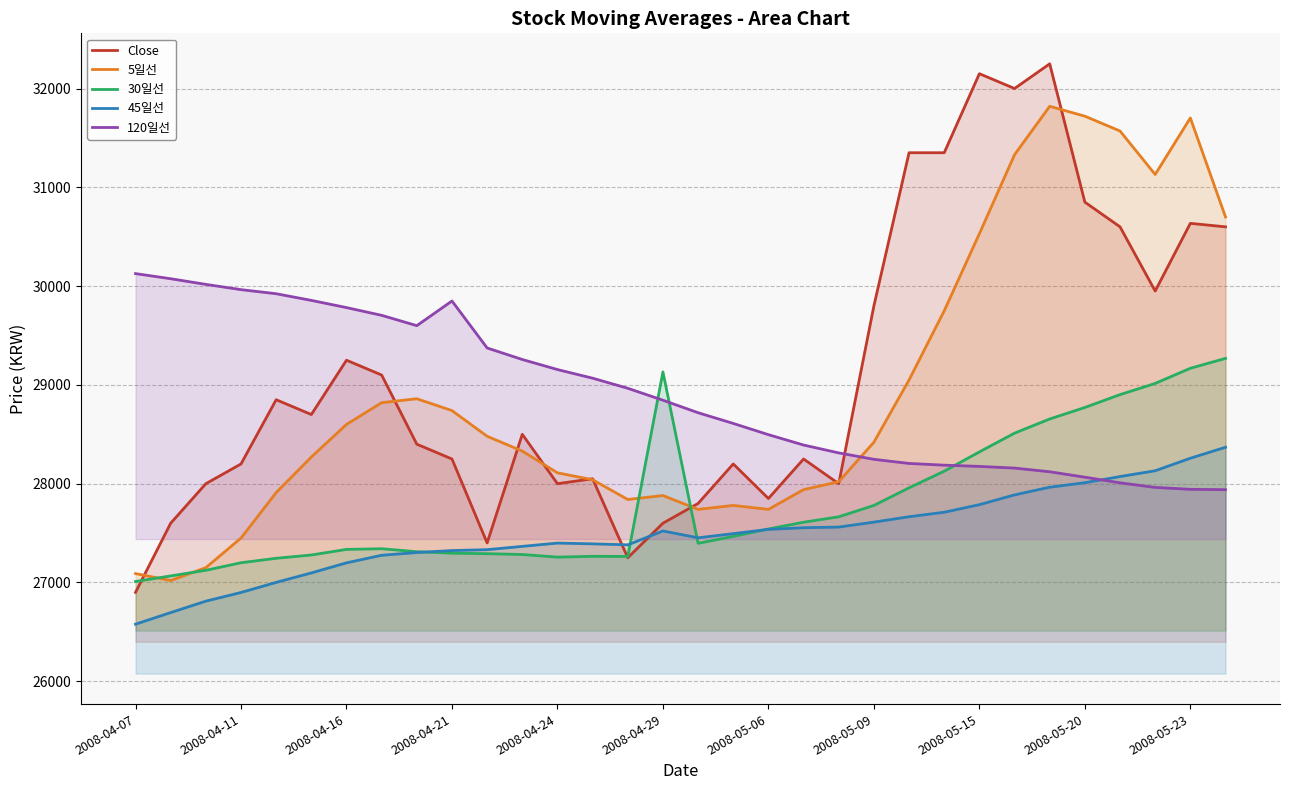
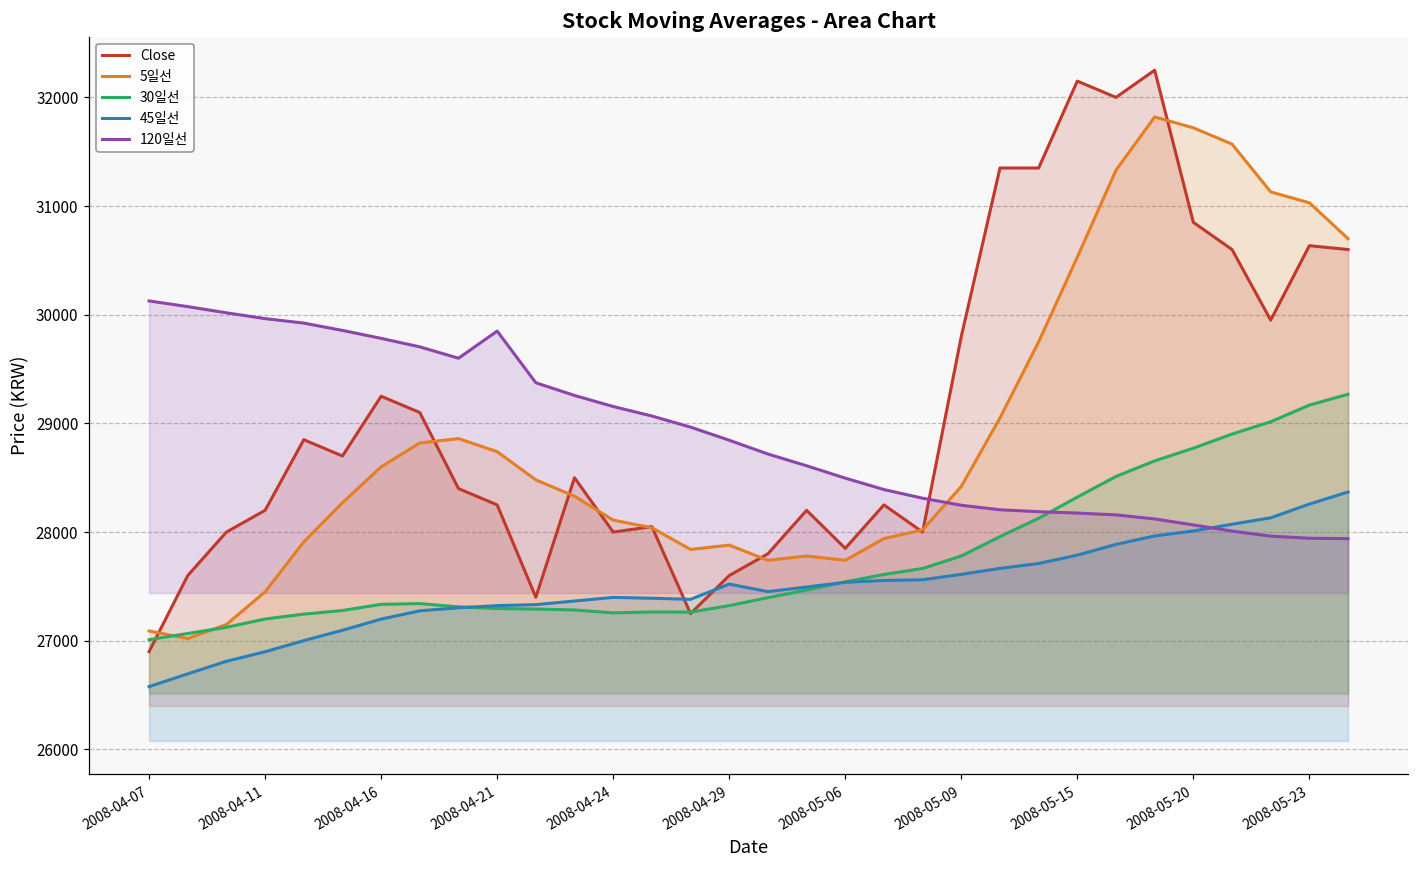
30일선, 2008-04-29: 29100 -> 27300
5일선, 2008-05-23: 31700 -> 31000
